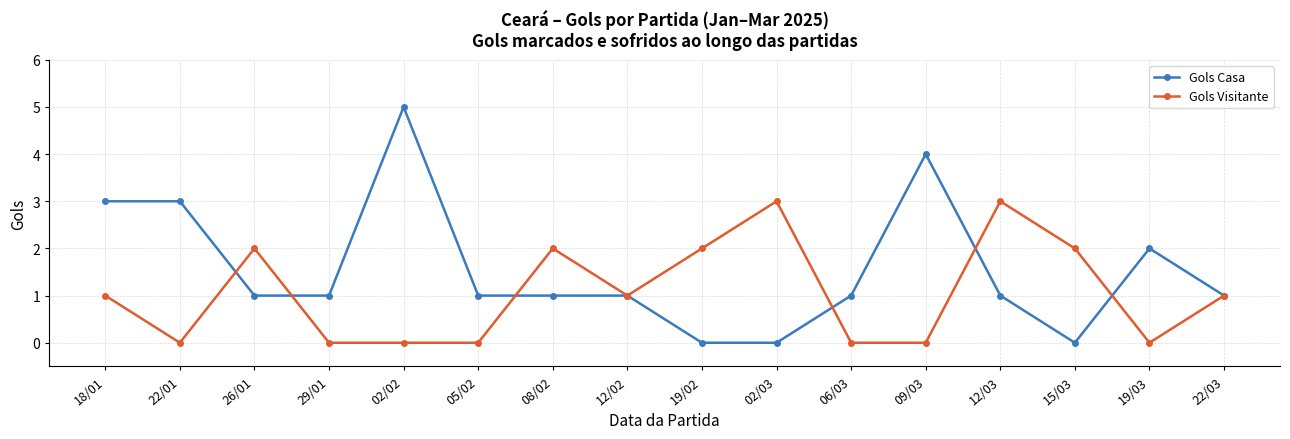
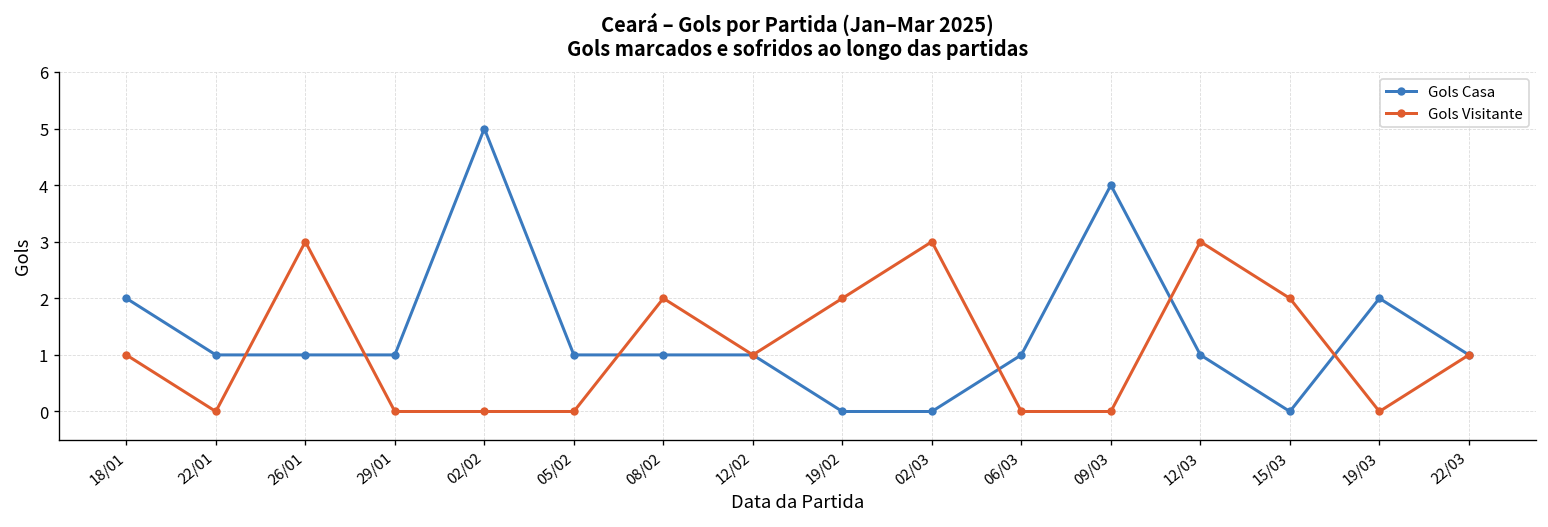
Gols Casa, 18/01: 3 -> 2
Gols Casa, 22/01: 3 -> 1
Gols Visitante, 26/01: 2 -> 3
